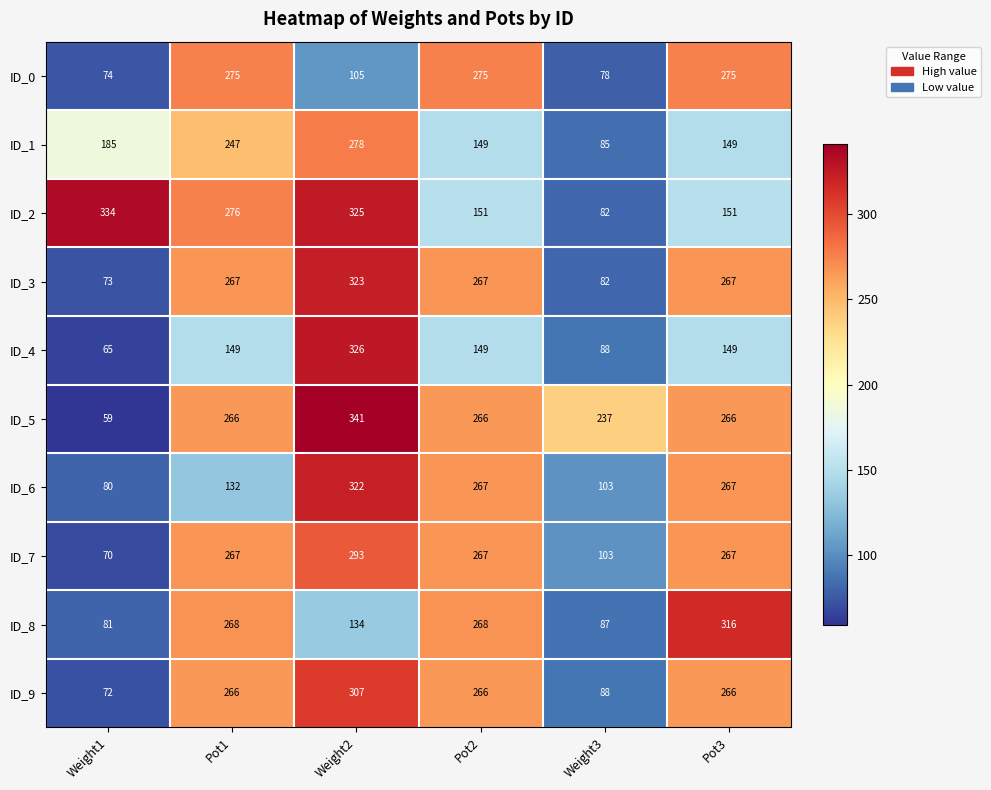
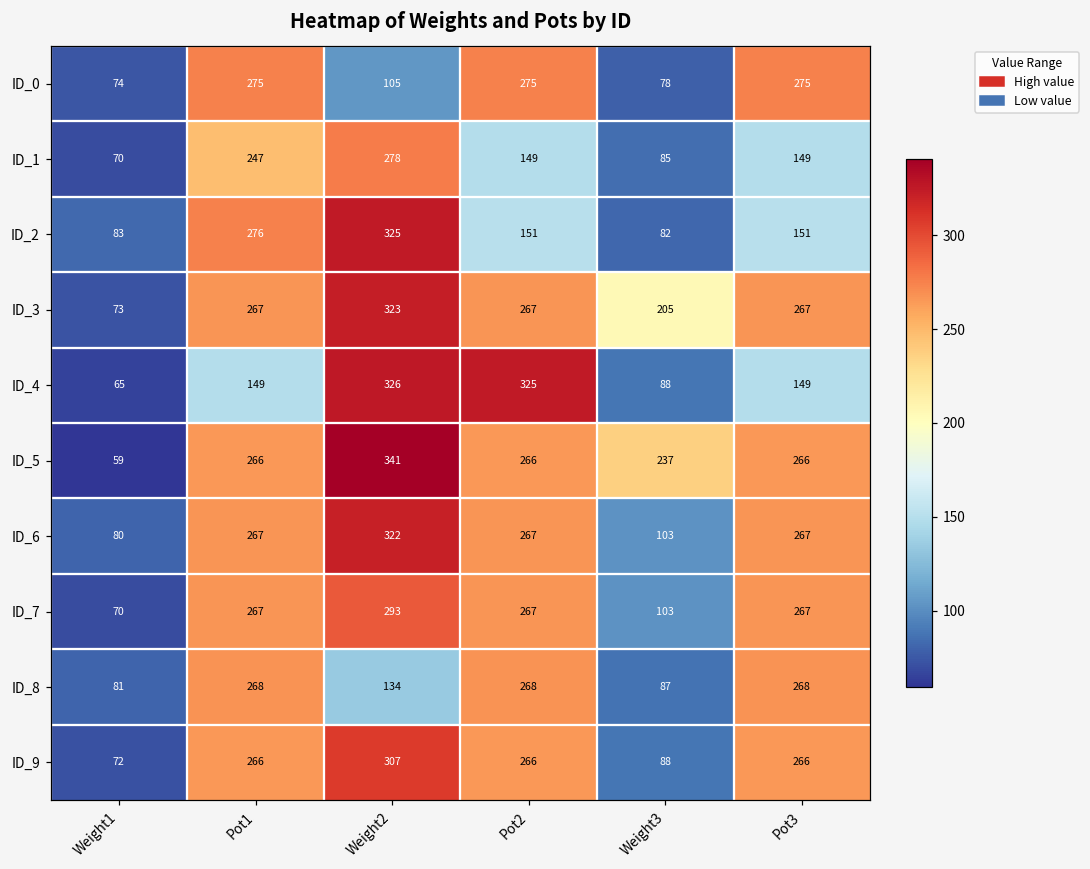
ID_1, Weight1: 185 -> 70
ID_2, Weight1: 334 -> 83
ID_3, Weight3: 82 -> 205
ID_4, Pot2: 149 -> 325
ID_6, Pot1: 132 -> 267
ID_8, Pot3: 316 -> 268
